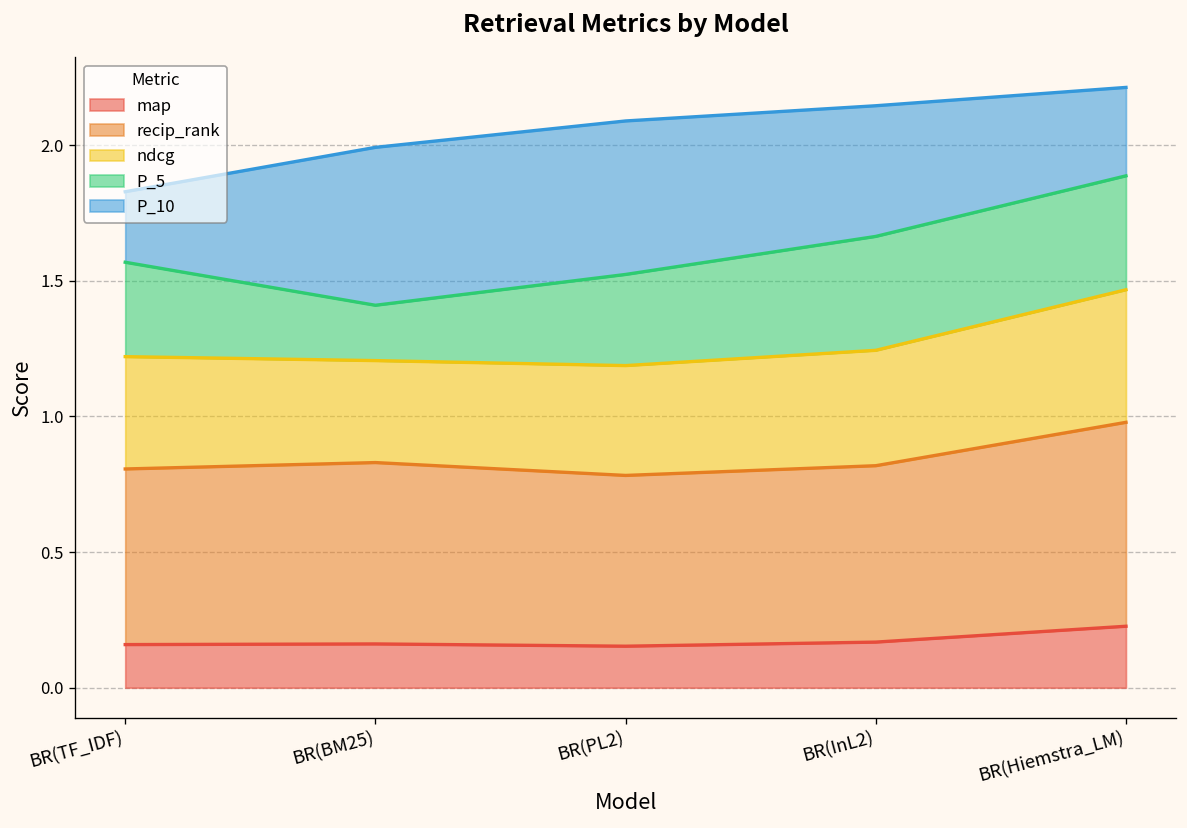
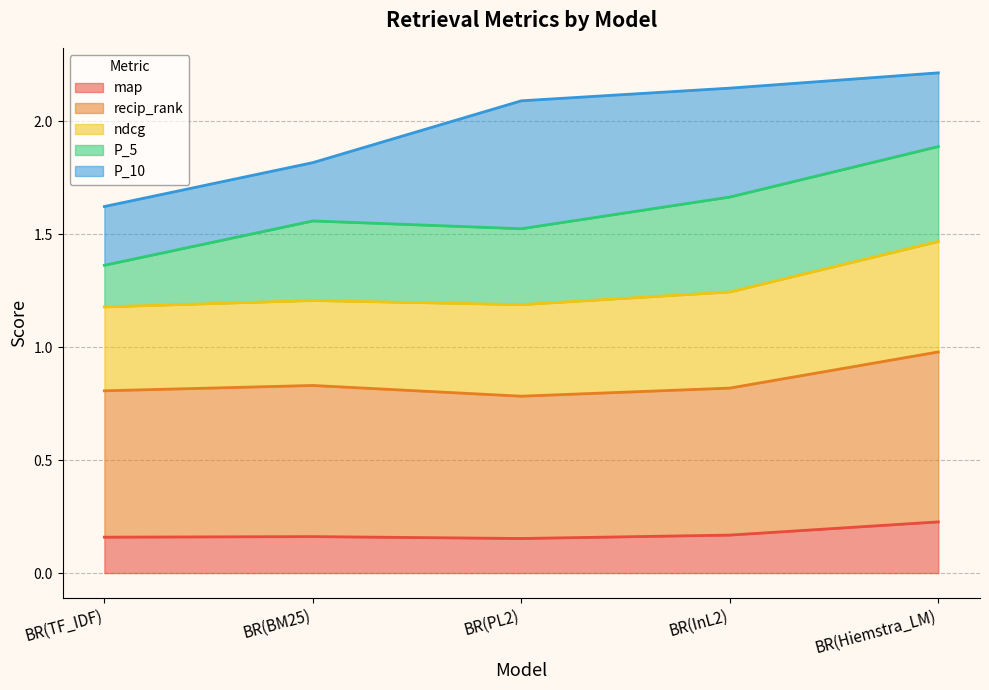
ndcg, BR(TF_IDF): 0.41 -> 0.37
P_5, BR(TF_IDF): 0.35 -> 0.18
P_5, BR(BM25): 0.20 -> 0.35
P_10, BR(BM25): 0.58 -> 0.26
